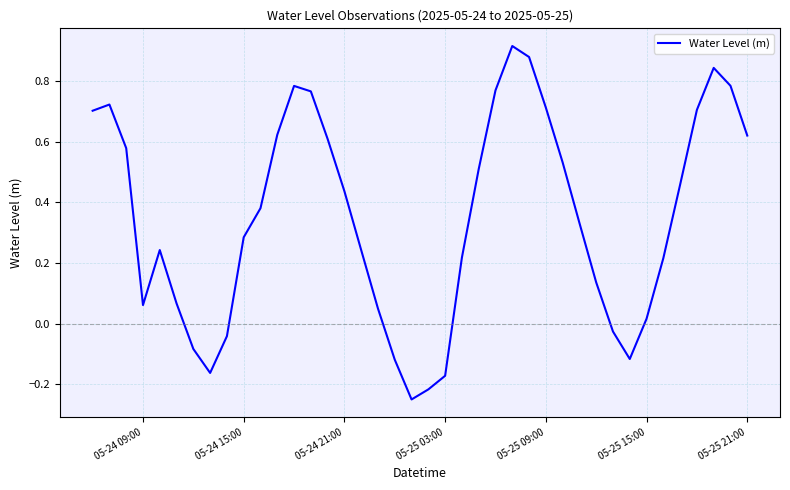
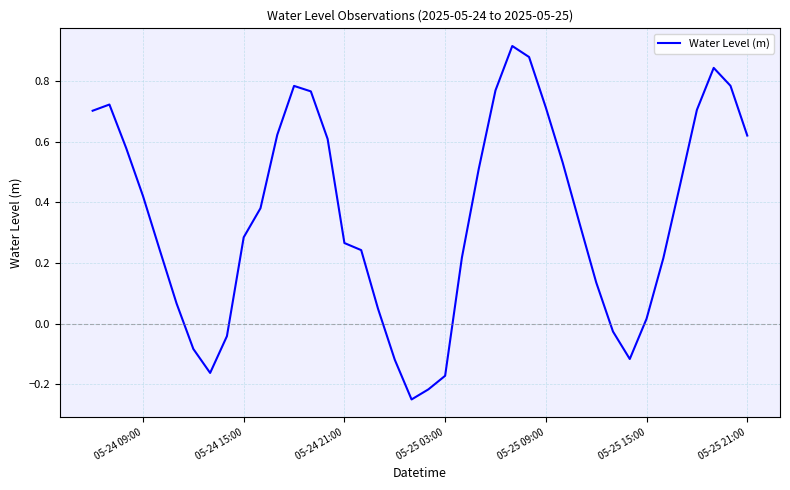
05-24 09:00: 0.06 -> 0.42
05-24 21:00: 0.44 -> 0.27
